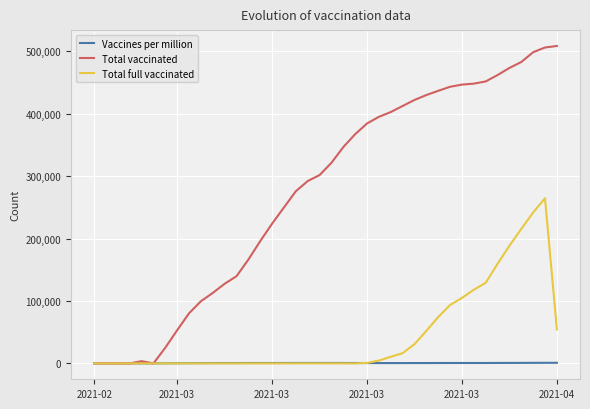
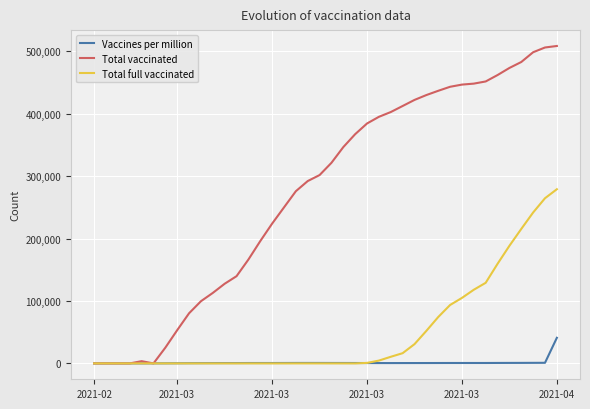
Vaccines per million, 2021-04: 0 -> 40,000
Total full vaccinated, 2021-04: 50,000 -> 280,000
